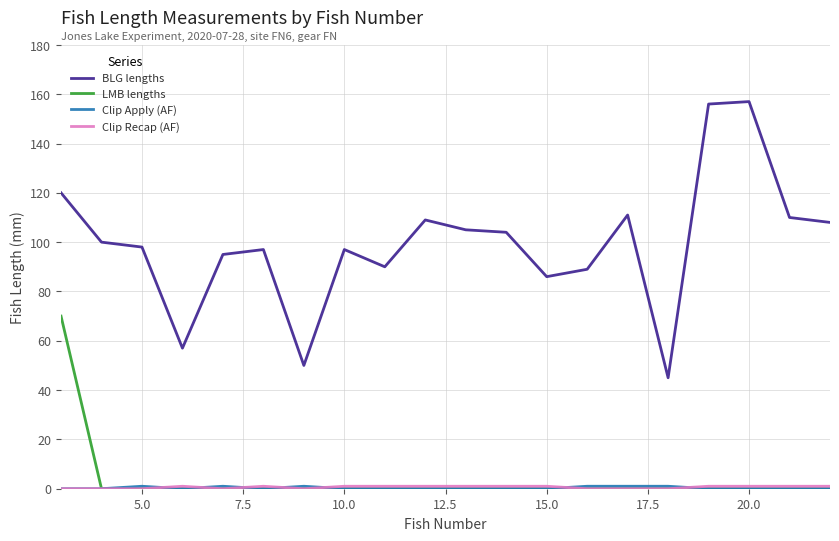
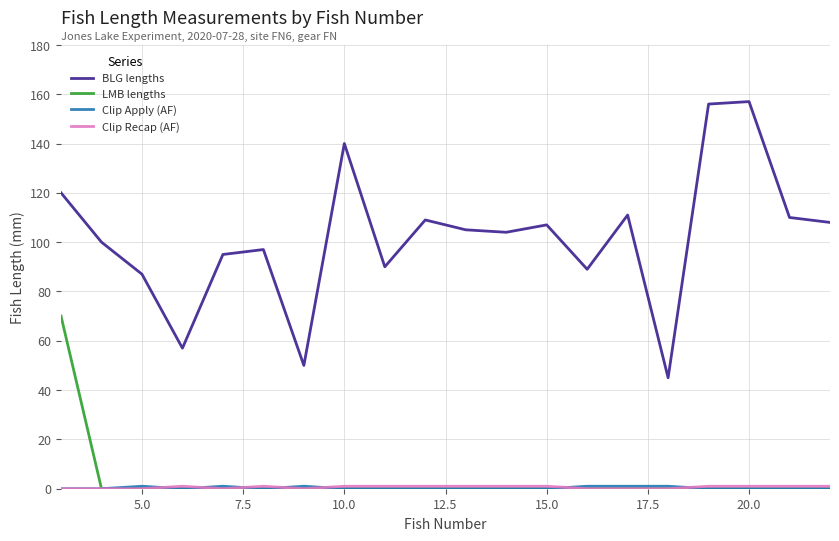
BLG lengths, 5.0: 98 -> 87
BLG lengths, 10.0: 97 -> 140
BLG lengths, 15.0: 86 -> 107
